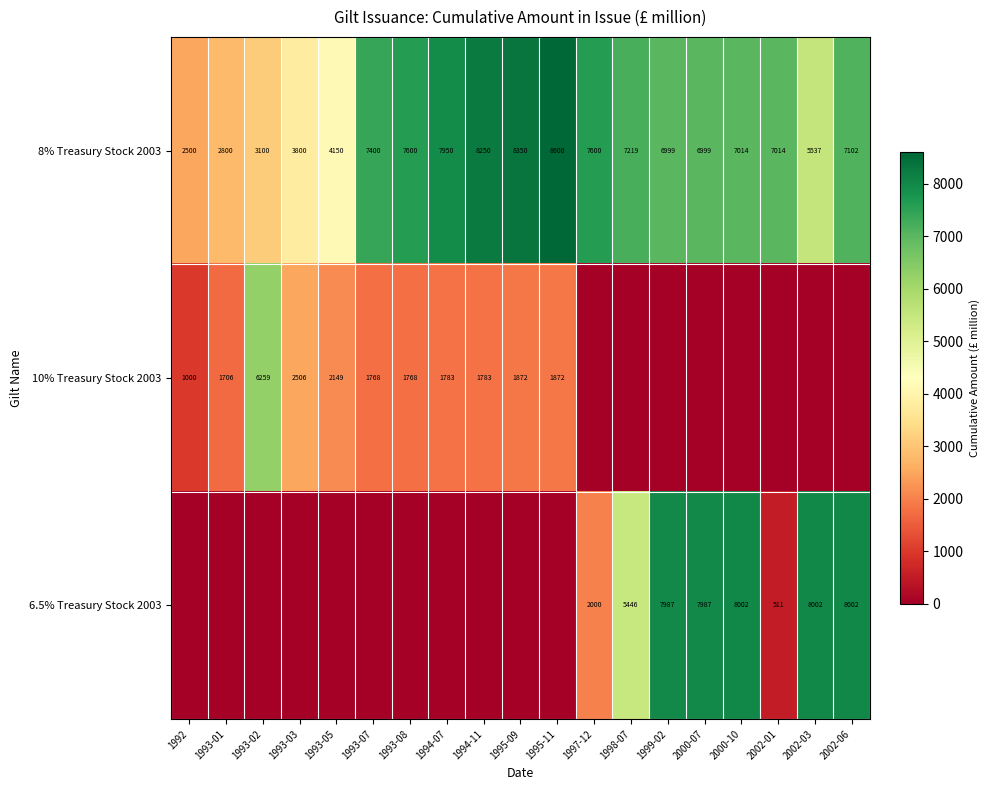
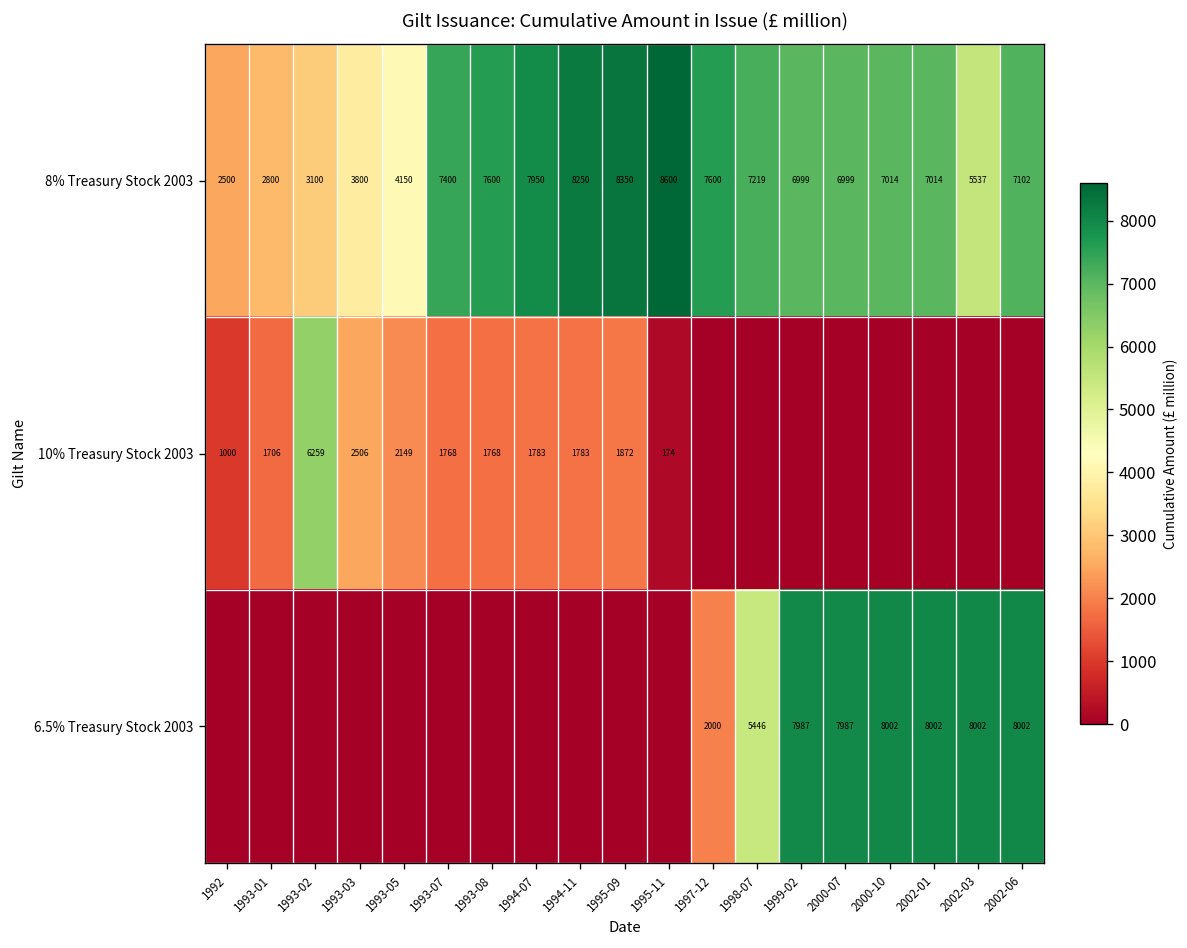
10% Treasury Stock 2003, 1995-11: 1872 -> 174
6.5% Treasury Stock 2003, 2002-01: 511 -> 8002
